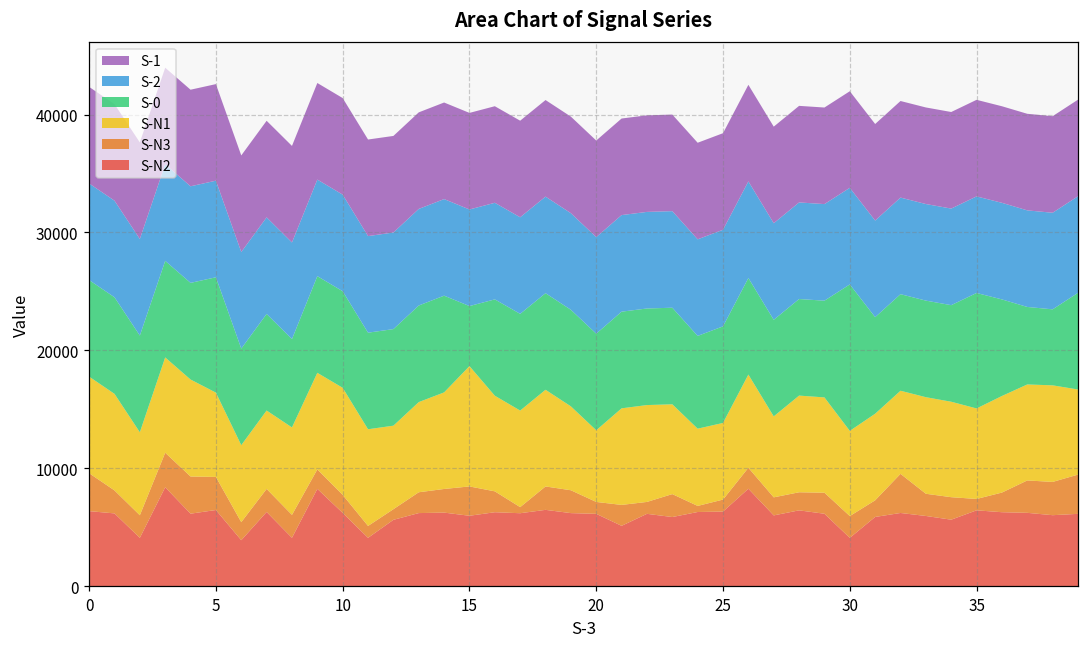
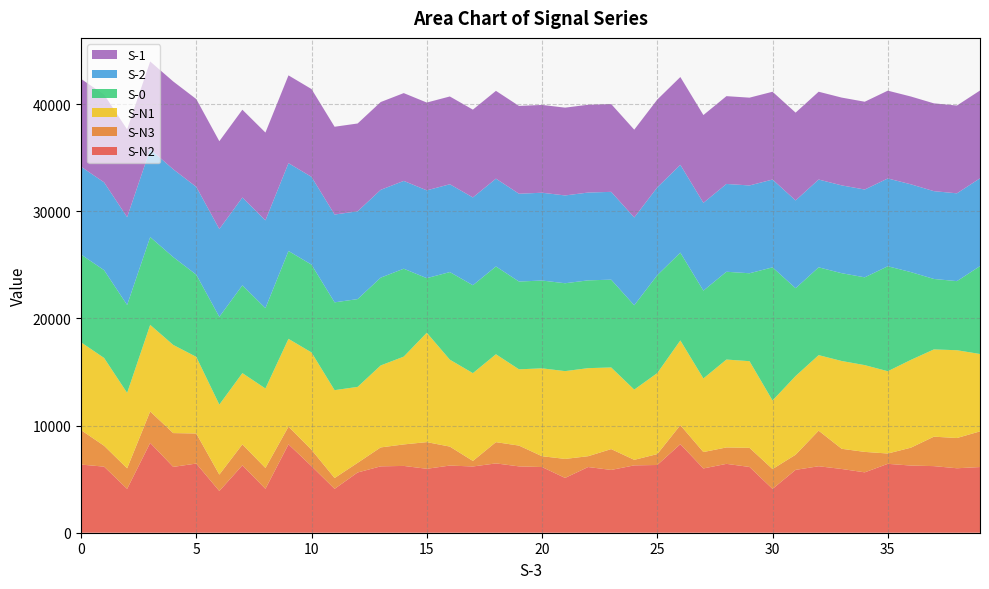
S-0, 5: 9800 -> 7700
S-N1, 20: 6100 -> 8200
S-N1, 25: 6500 -> 7600
S-0, 25: 8200 -> 9100
S-N1, 30: 7200 -> 6400
